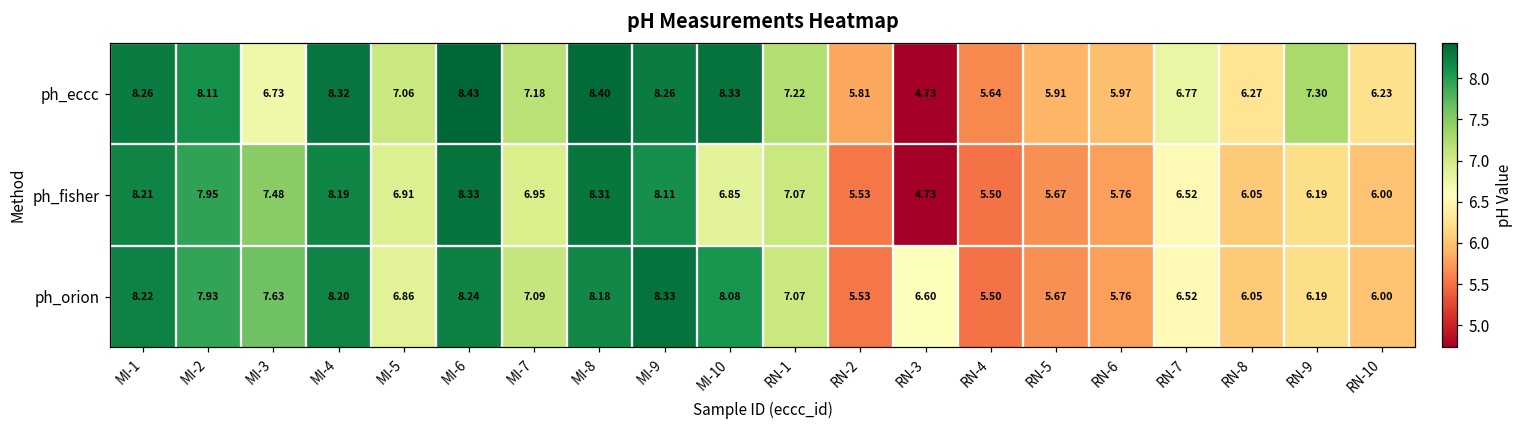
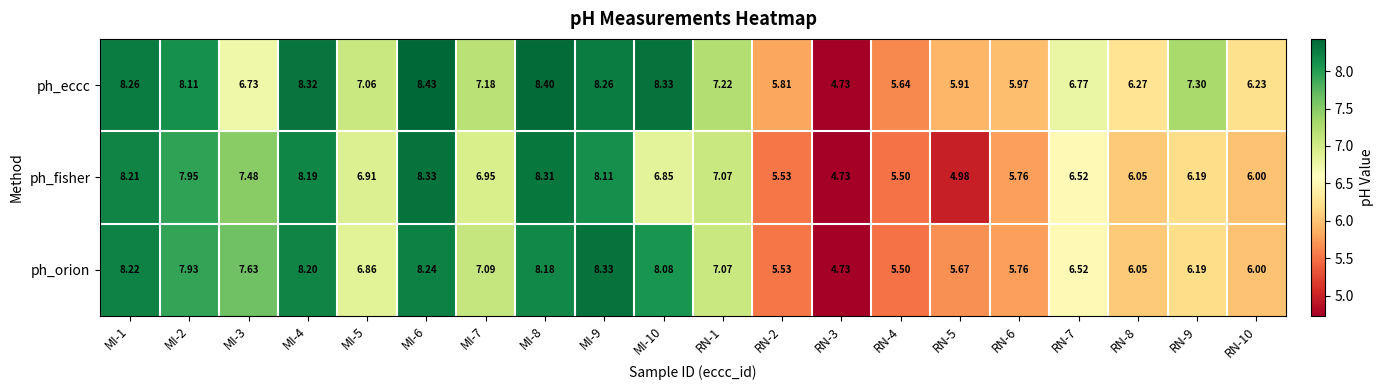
ph_fisher, RN-5: 5.67 -> 4.98
ph_orion, RN-3: 6.60 -> 4.73
